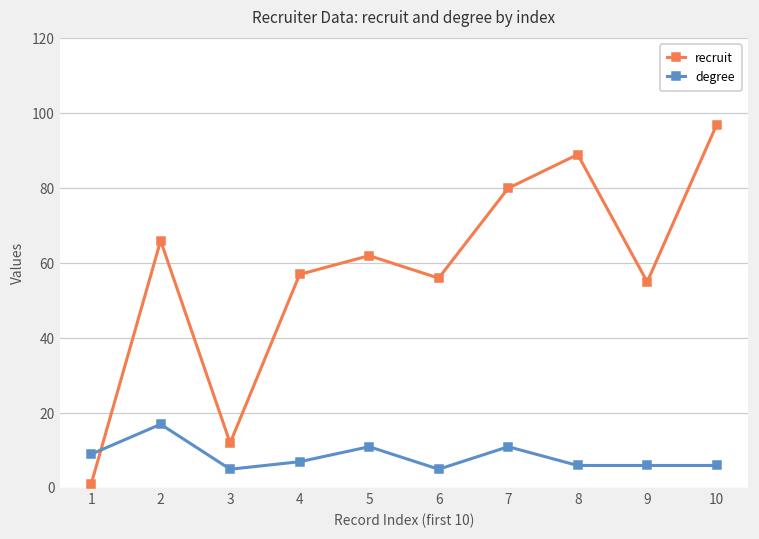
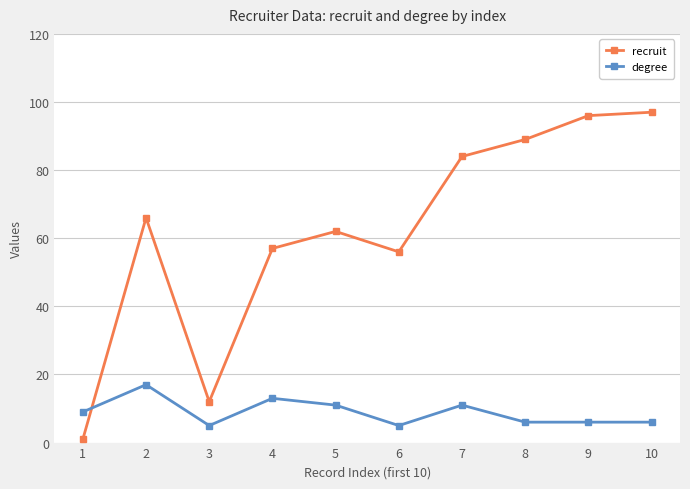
degree, 4: 7 -> 13
recruit, 7: 80 -> 84
recruit, 9: 55 -> 96
